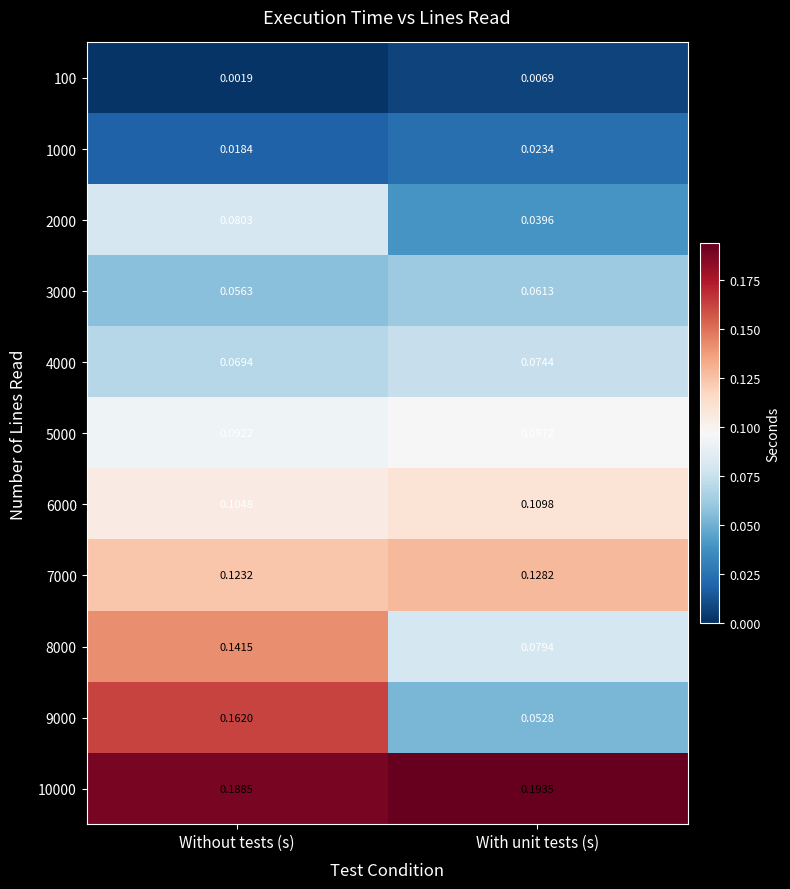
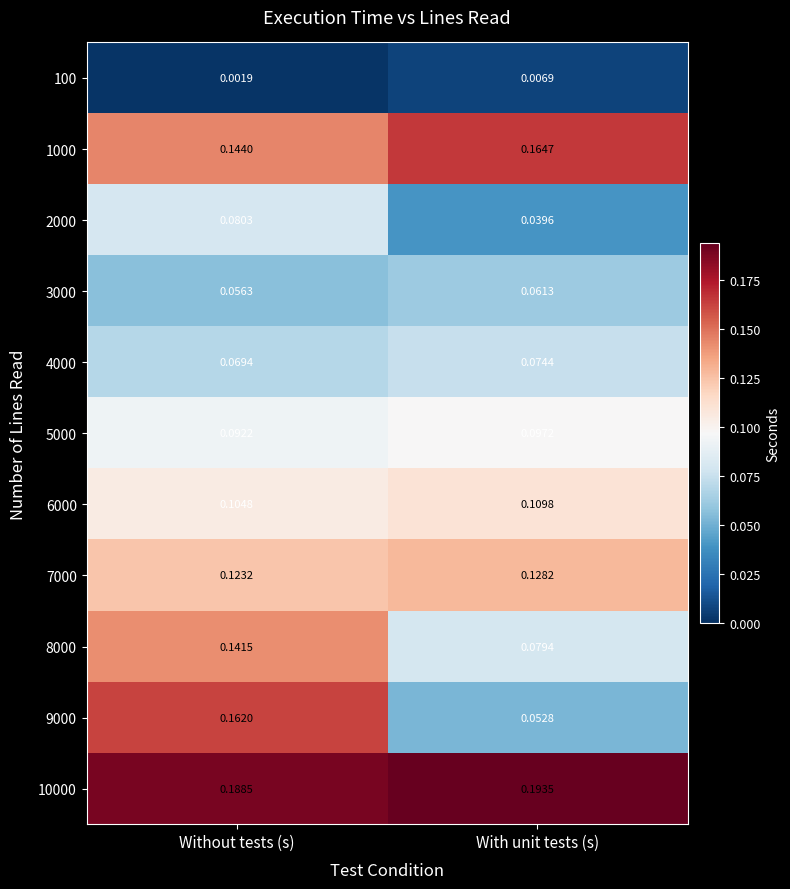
1000, Without tests (s): 0.0184 -> 0.1440
1000, With unit tests (s): 0.0234 -> 0.1647
